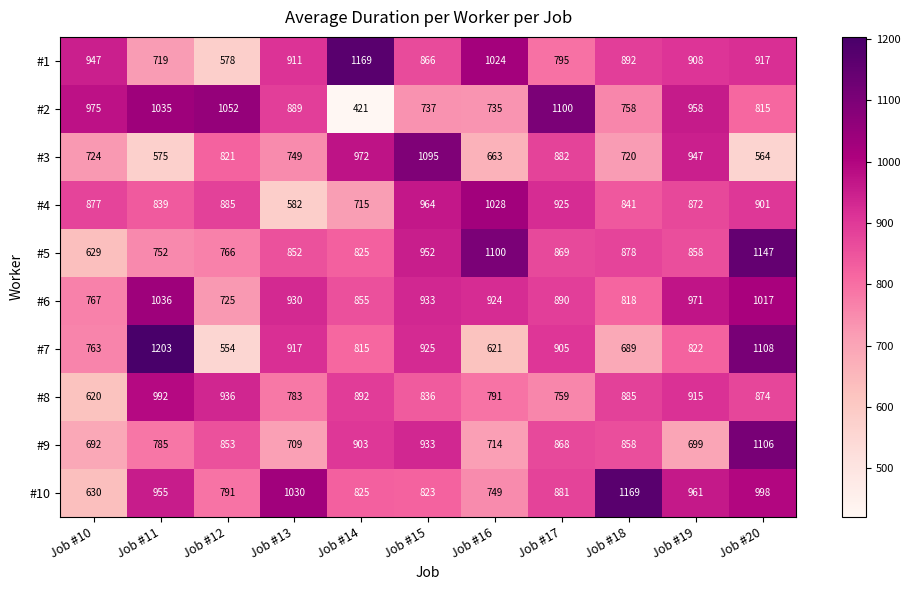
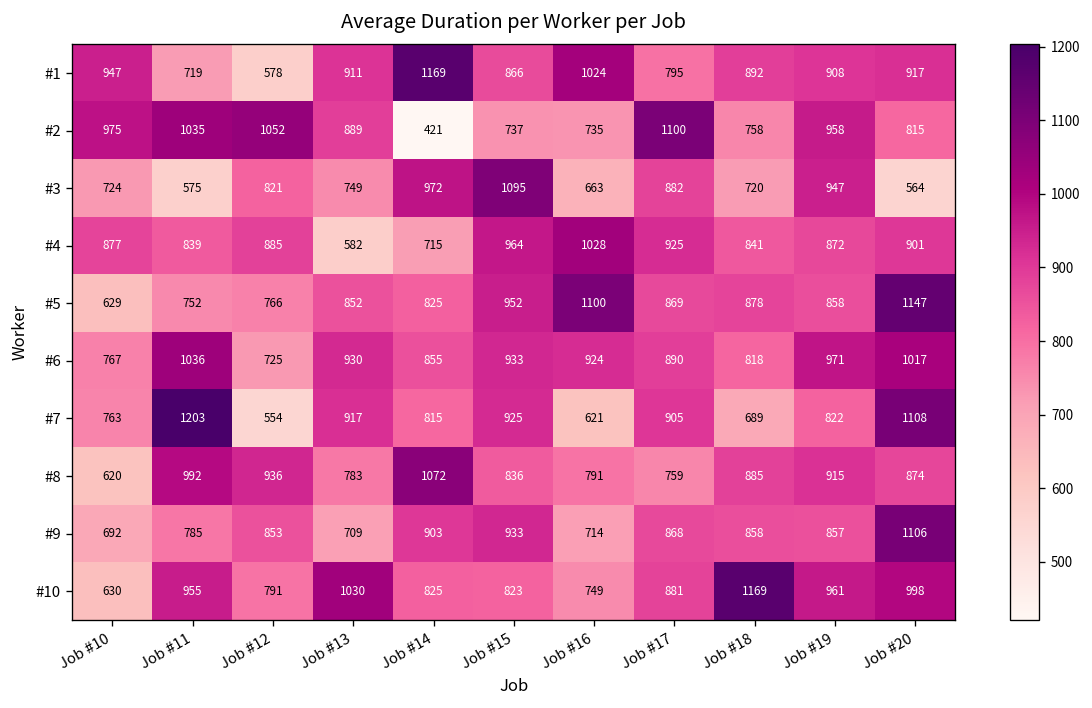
#8, Job #14: 892 -> 1072
#9, Job #19: 699 -> 857
